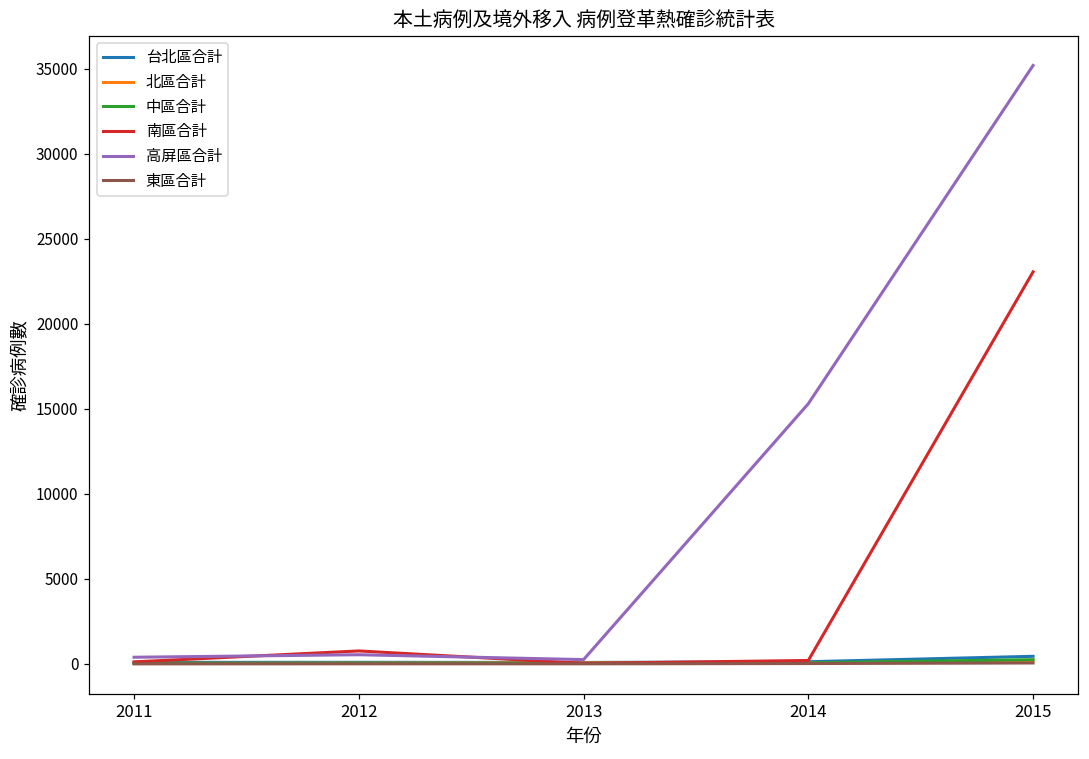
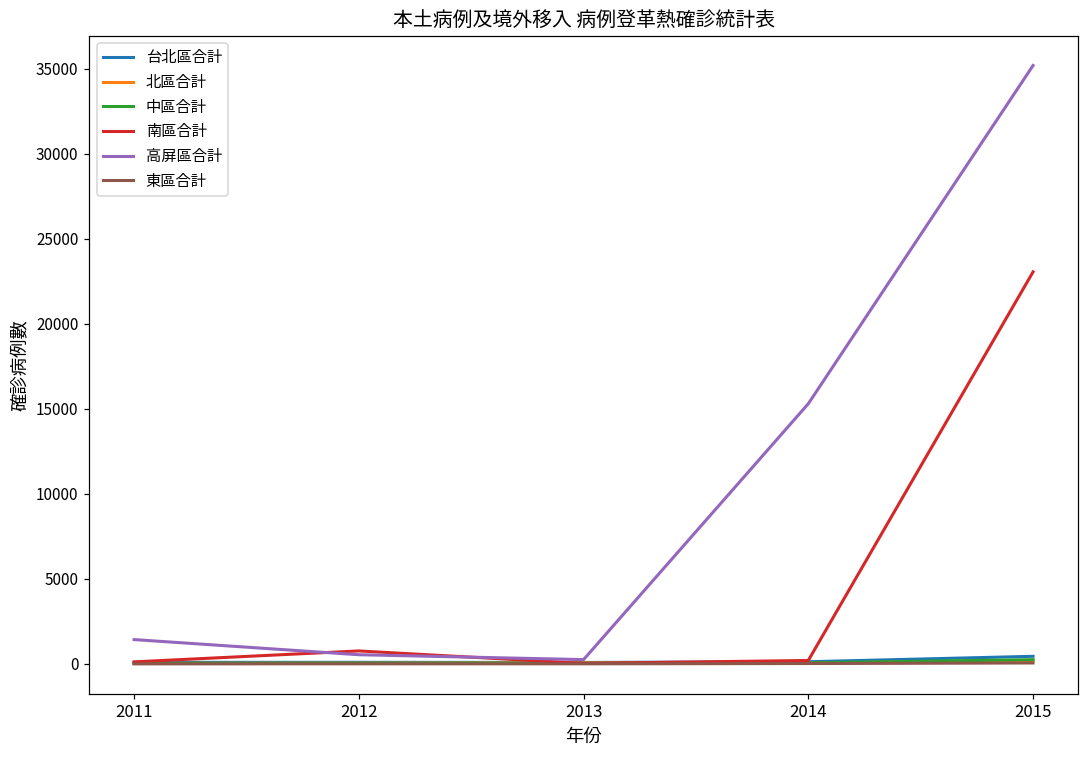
高屏區合計, 2011: 400 -> 1400
